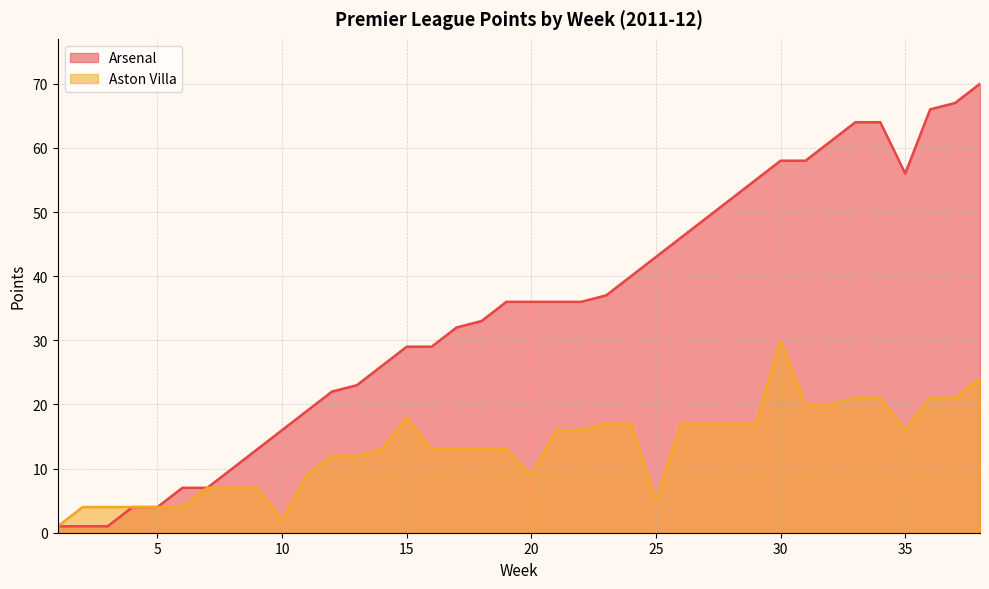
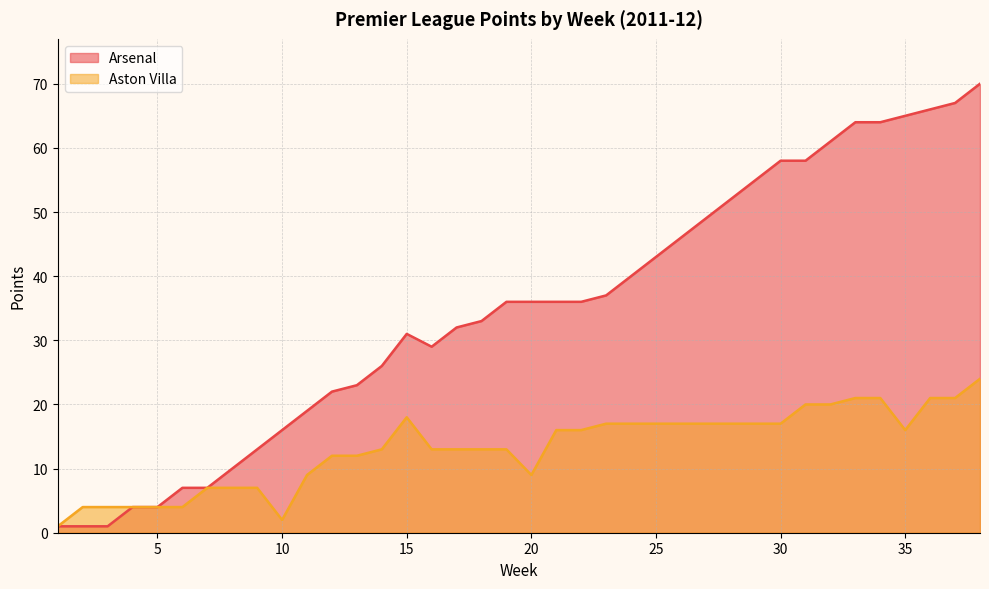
Arsenal, 15: 29 -> 31
Aston Villa, 25: 5 -> 17
Aston Villa, 30: 30 -> 17
Arsenal, 35: 56 -> 65
